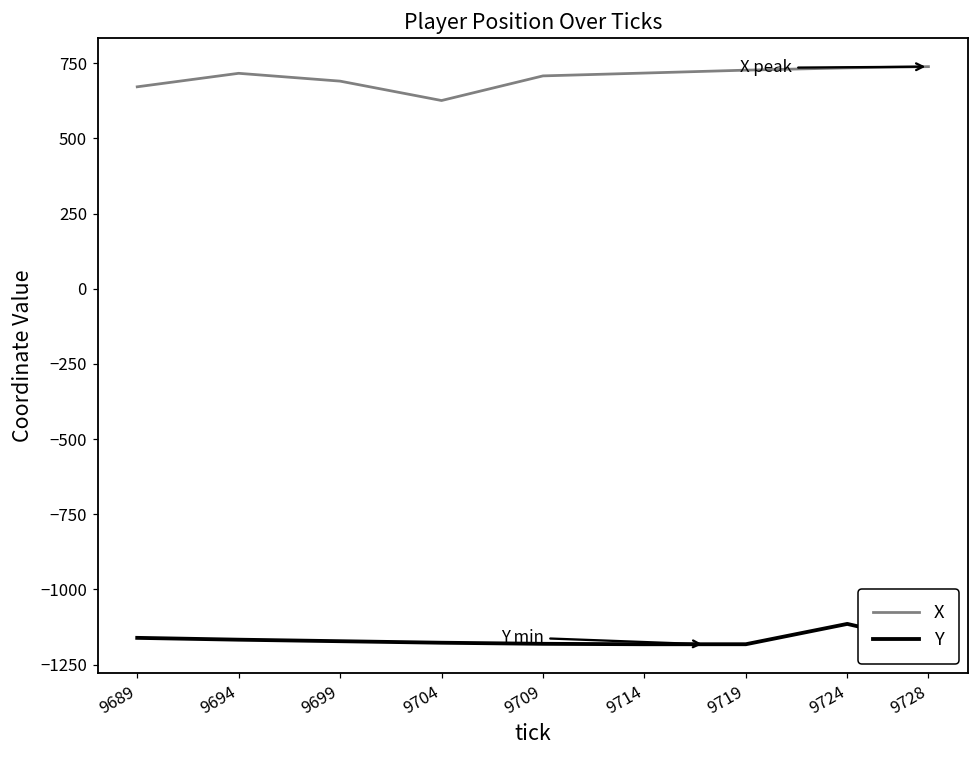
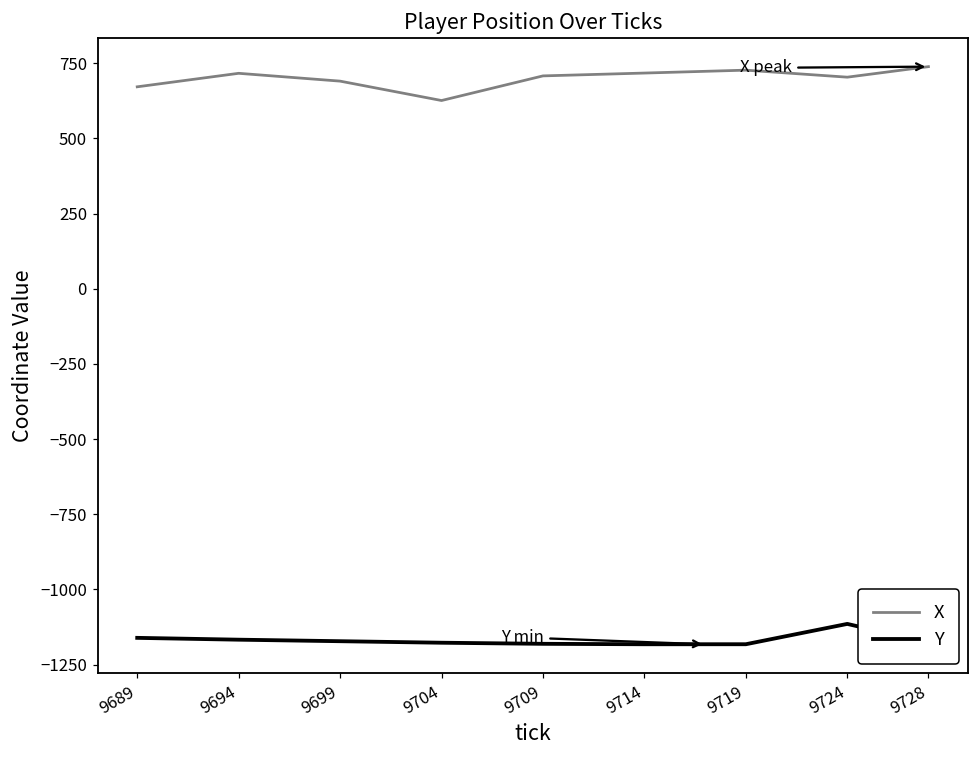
X, 9724: 730 -> 700
